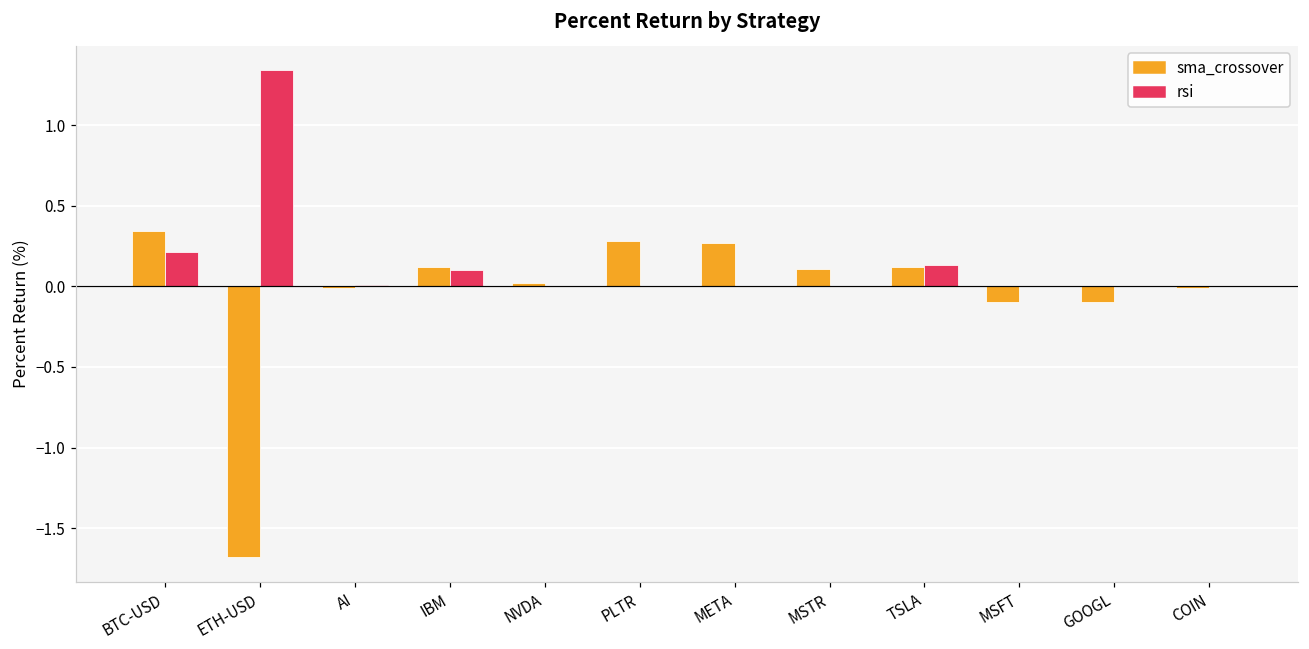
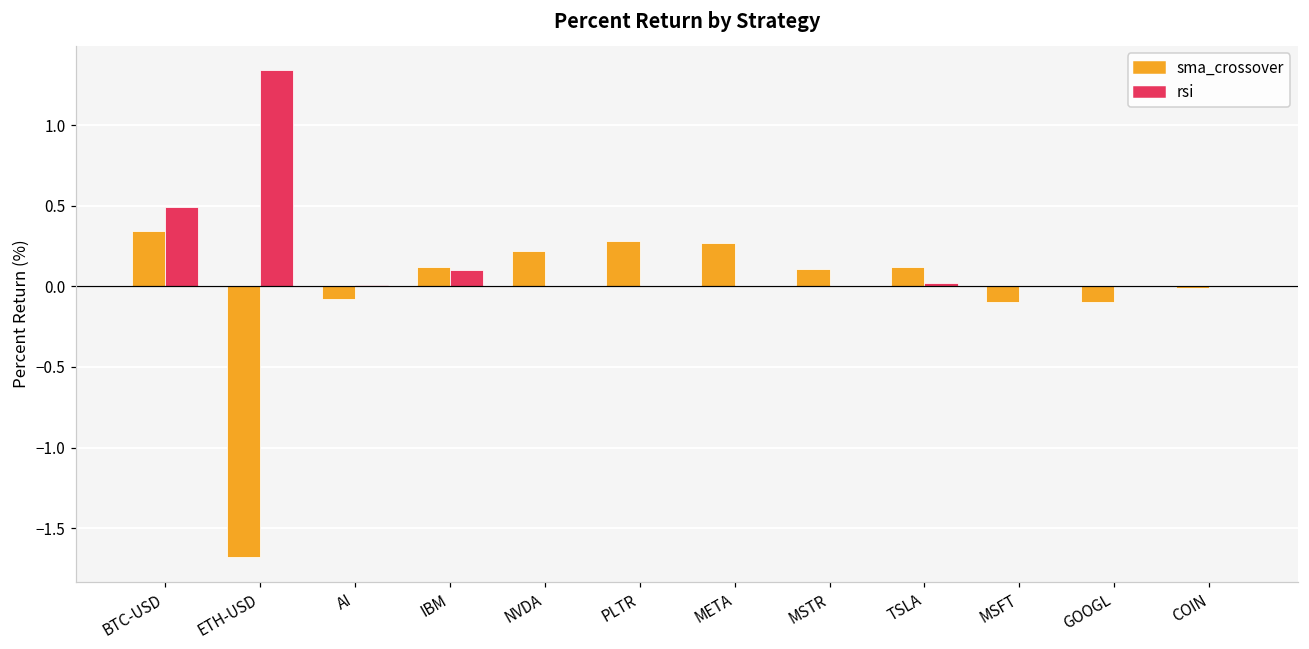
rsi, BTC-USD: 0.21 -> 0.49
sma_crossover, AI: -0.01 -> -0.08
sma_crossover, NVDA: 0.02 -> 0.22
rsi, TSLA: 0.13 -> 0.02
